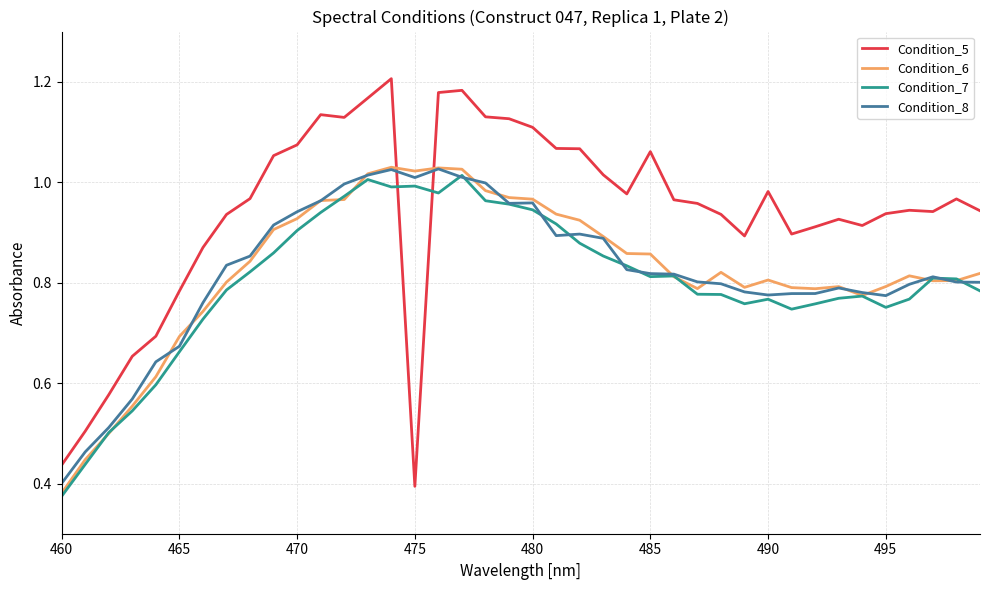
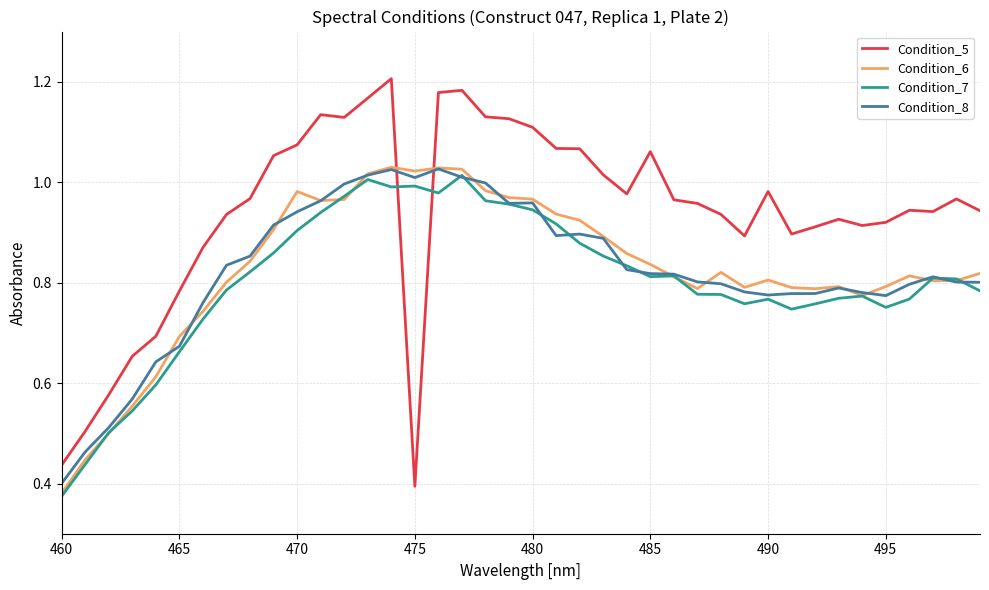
Condition_6, 470: 0.93 -> 0.98
Condition_6, 485: 0.86 -> 0.84
Condition_5, 495: 0.94 -> 0.92
